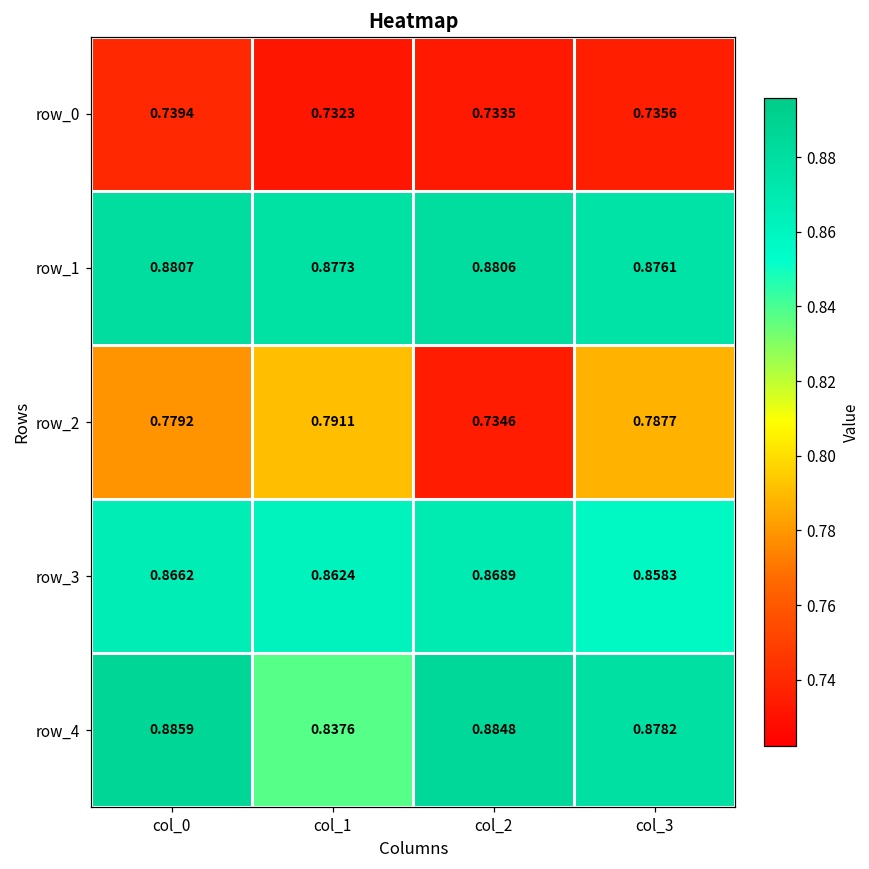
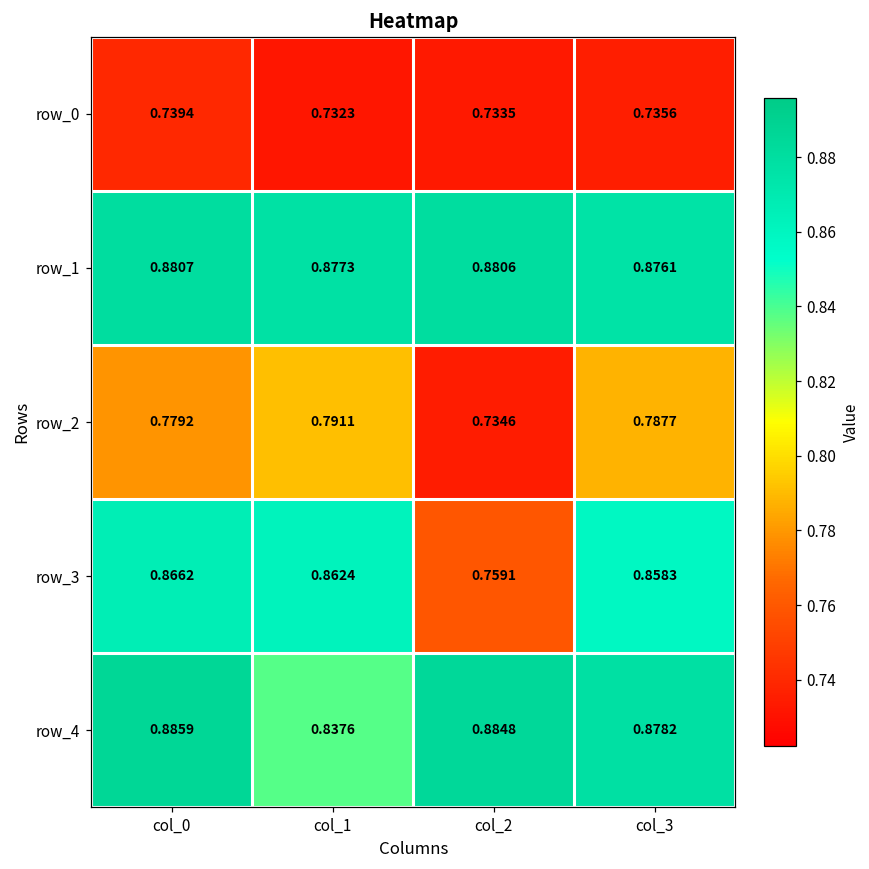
row_3, col_2: 0.8689 -> 0.7591
